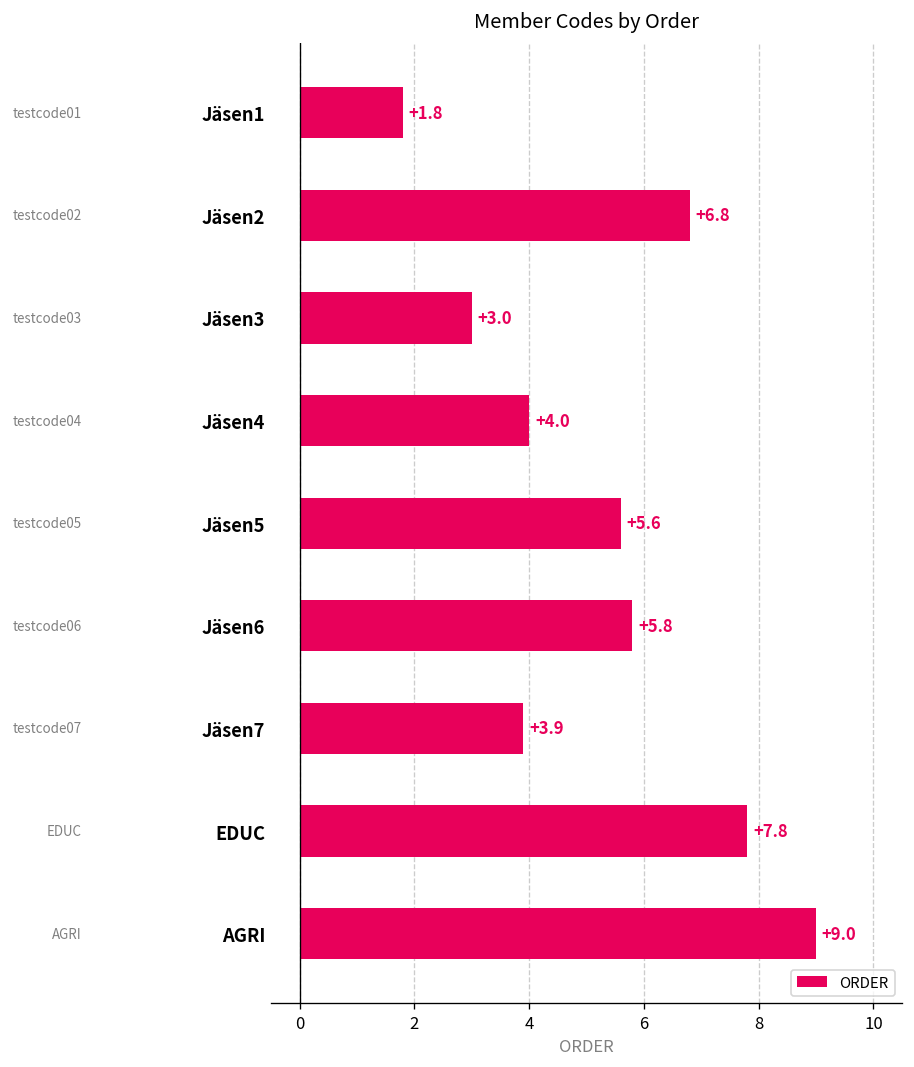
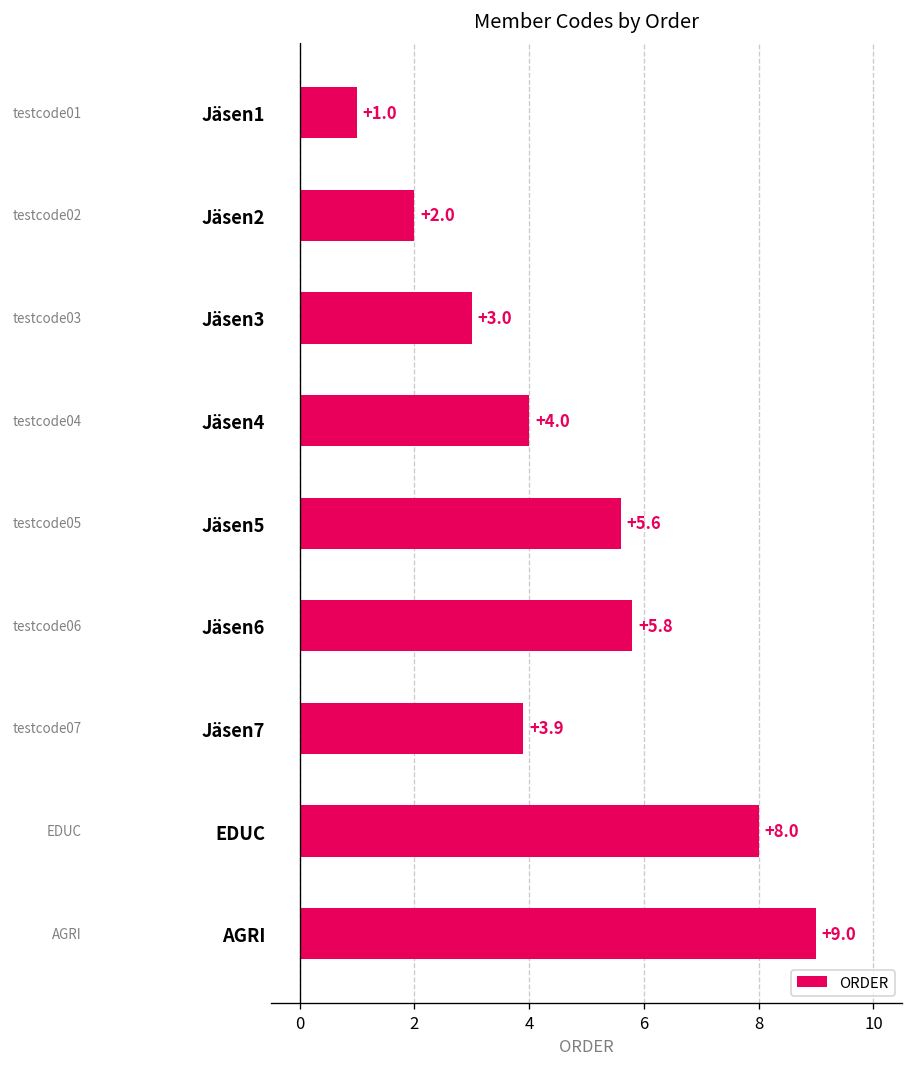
Jäsen1: +1.8 -> +1.0
Jäsen2: +6.8 -> +2.0
EDUC: +7.8 -> +8.0
